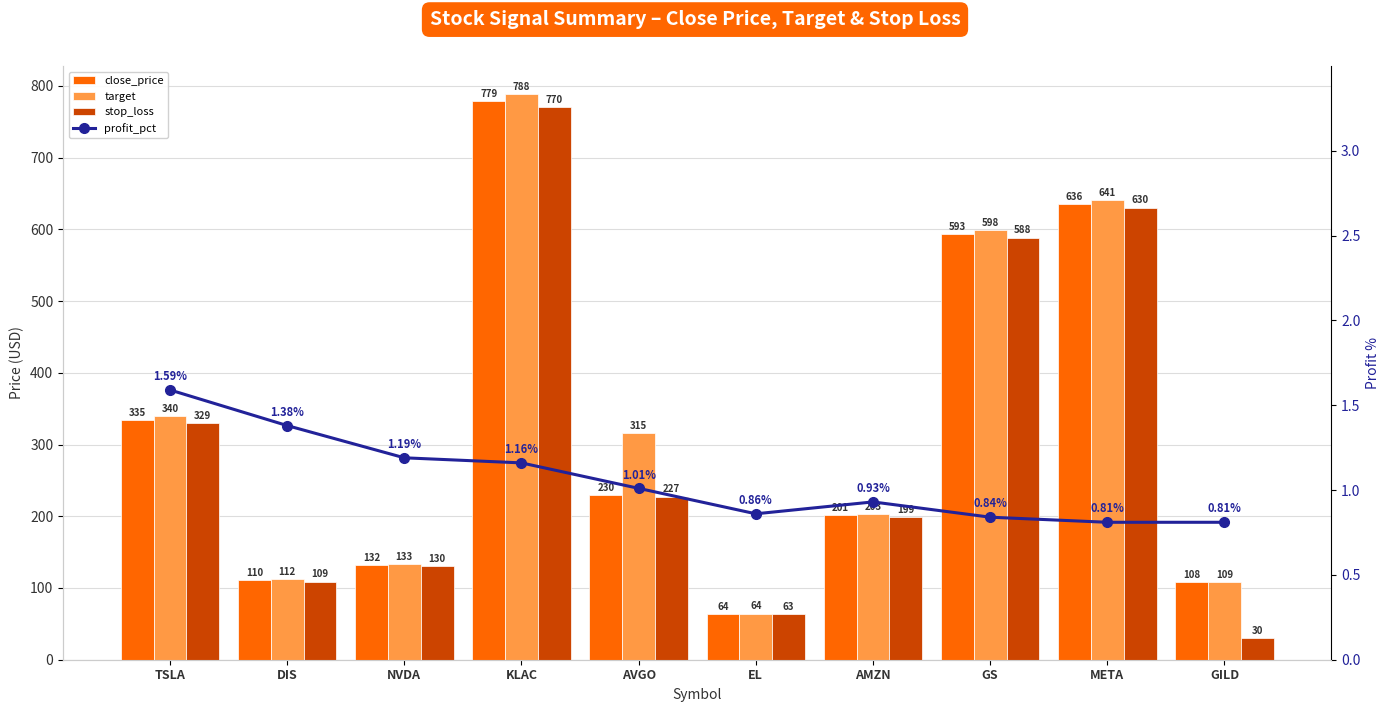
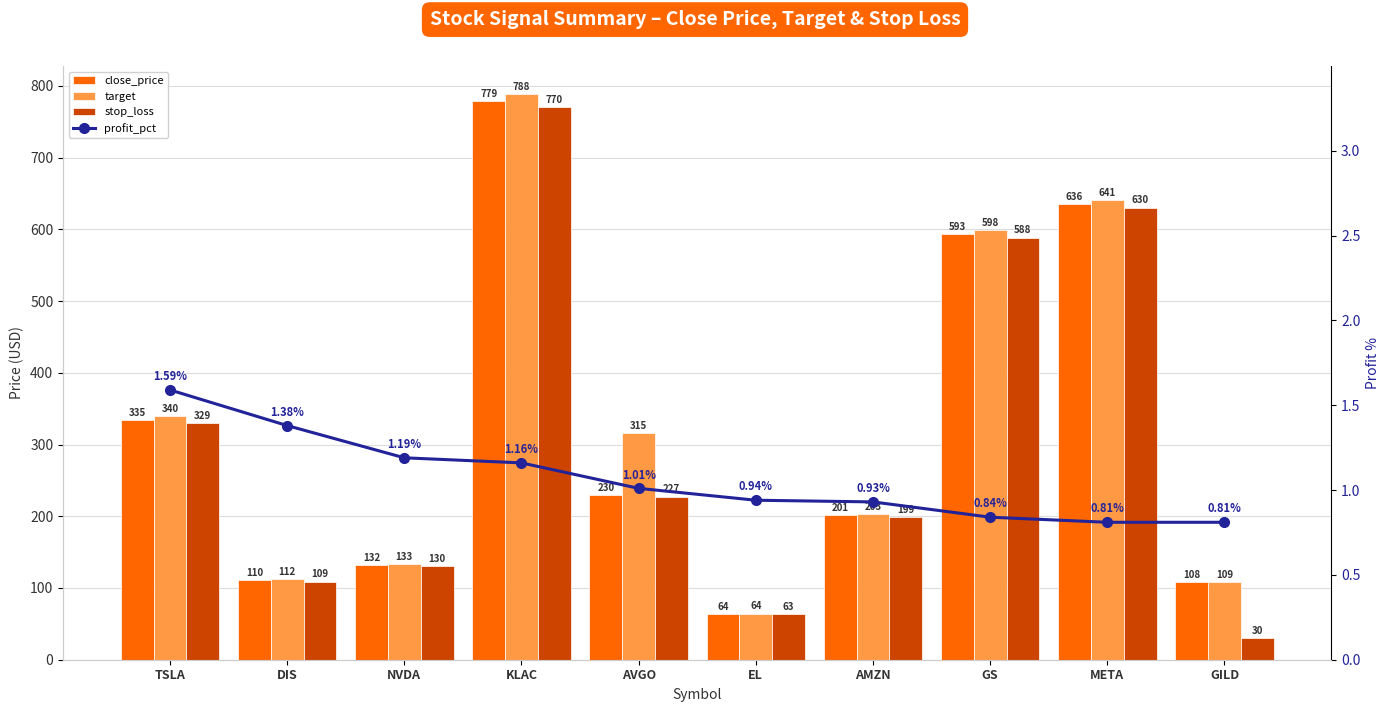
profit_pct, EL: 0.86% -> 0.94%
